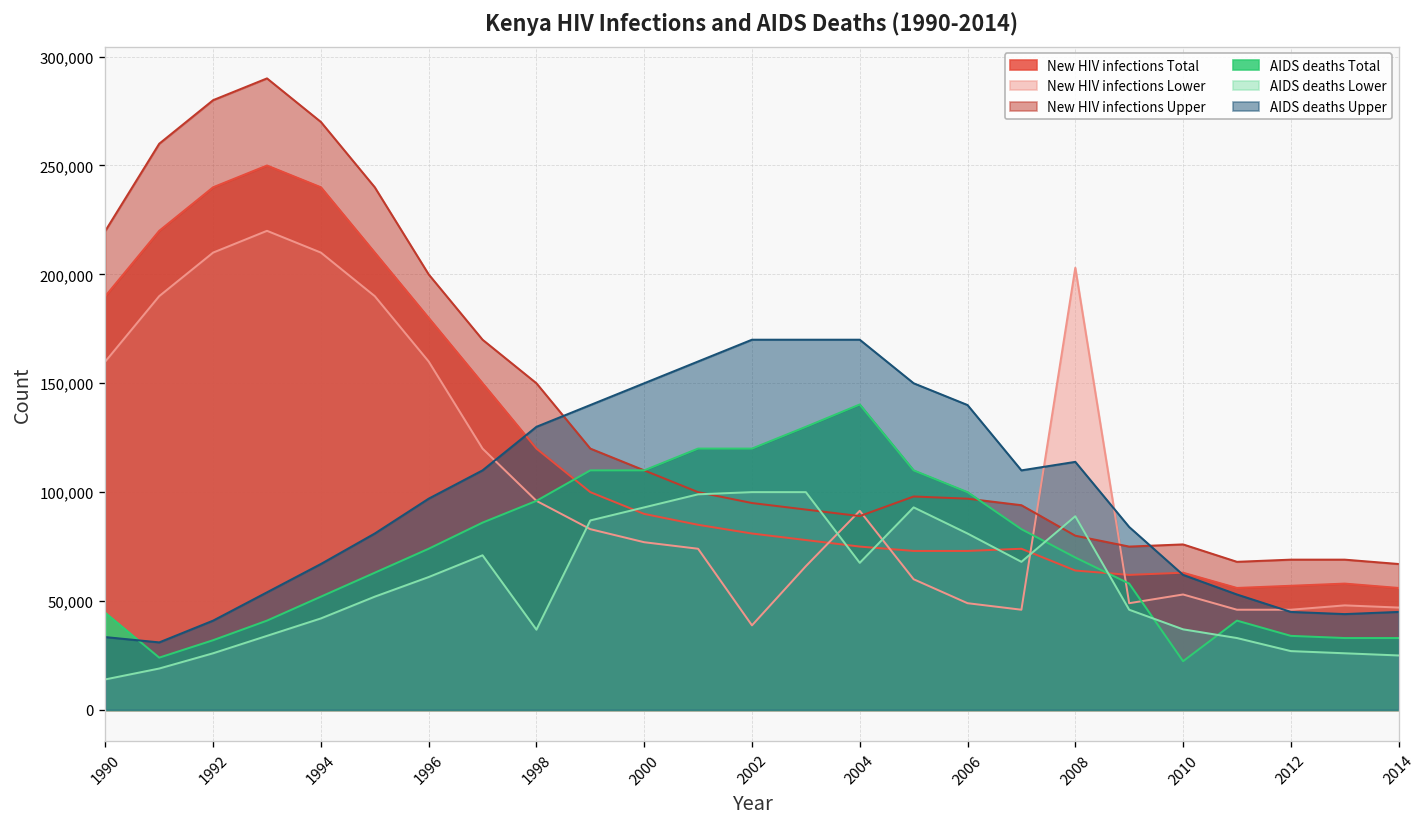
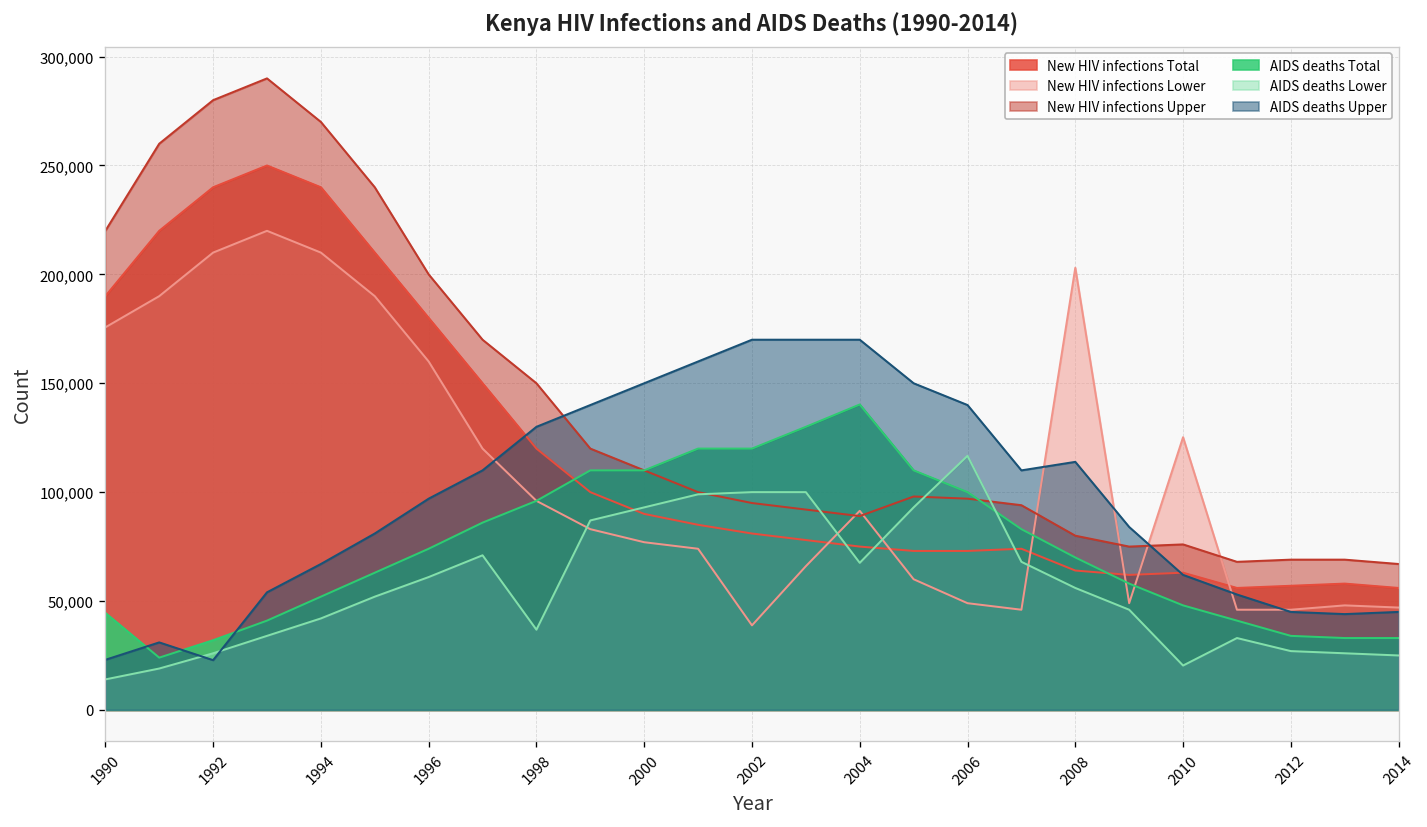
New HIV infections Lower, 1990: 160,000 -> 176,000
AIDS deaths Upper, 1990: 33,000 -> 23,000
AIDS deaths Upper, 1992: 41,000 -> 23,000
AIDS deaths Lower, 2006: 81,000 -> 117,000
AIDS deaths Lower, 2008: 89,000 -> 56,000
New HIV infections Lower, 2010: 53,000 -> 125,000
AIDS deaths Total, 2010: 22,000 -> 48,000
AIDS deaths Lower, 2010: 37,000 -> 20,000
